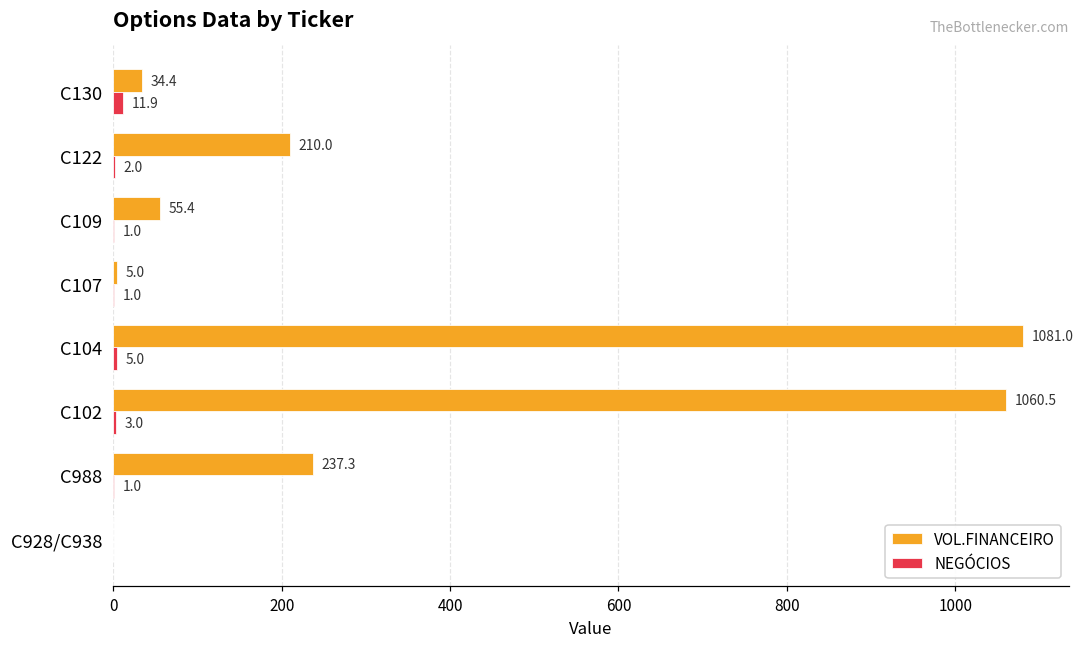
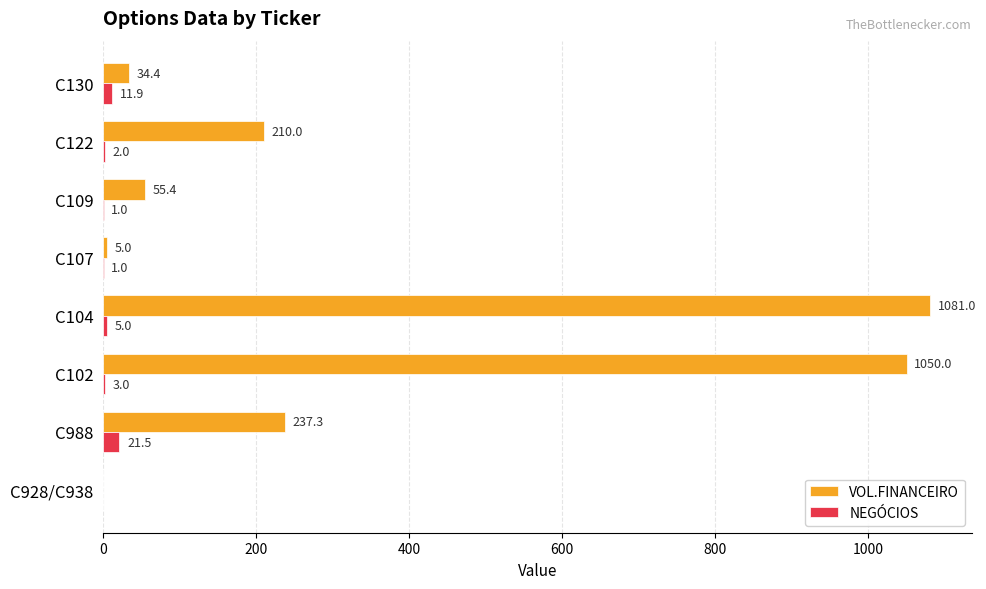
VOL.FINANCEIRO, C102: 1060.5 -> 1050.0
NEGÓCIOS, C988: 1.0 -> 21.5
